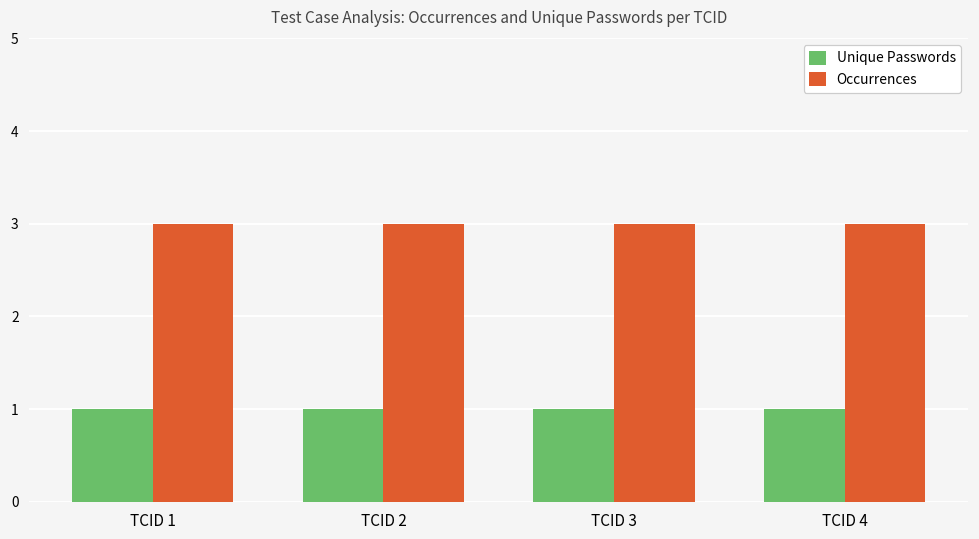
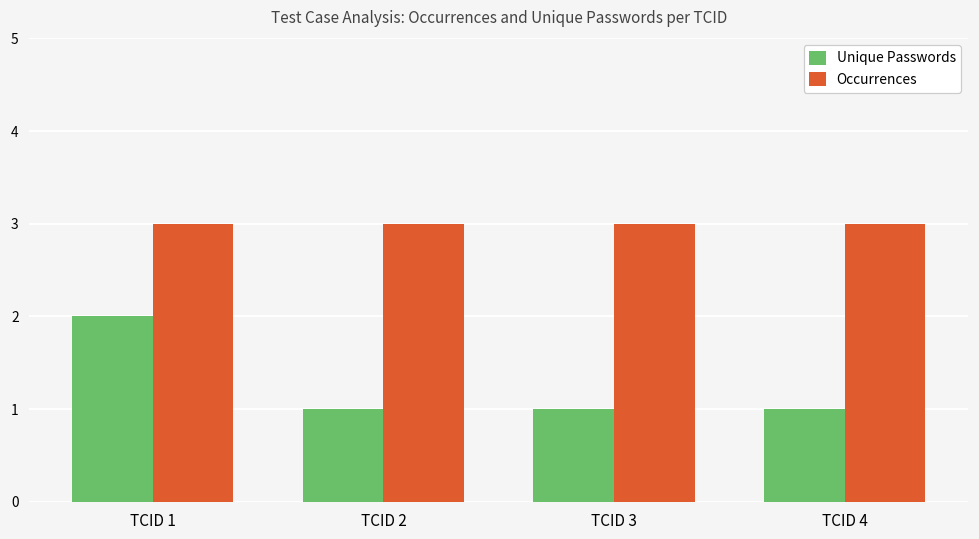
Unique Passwords, TCID 1: 1 -> 2
